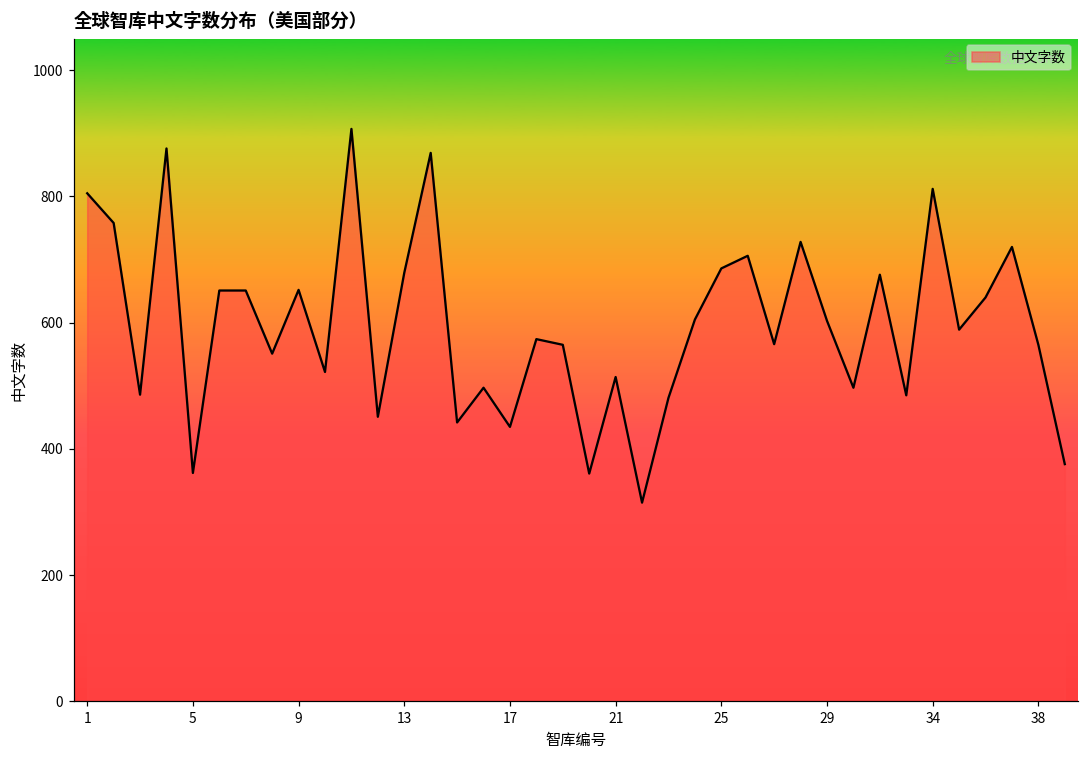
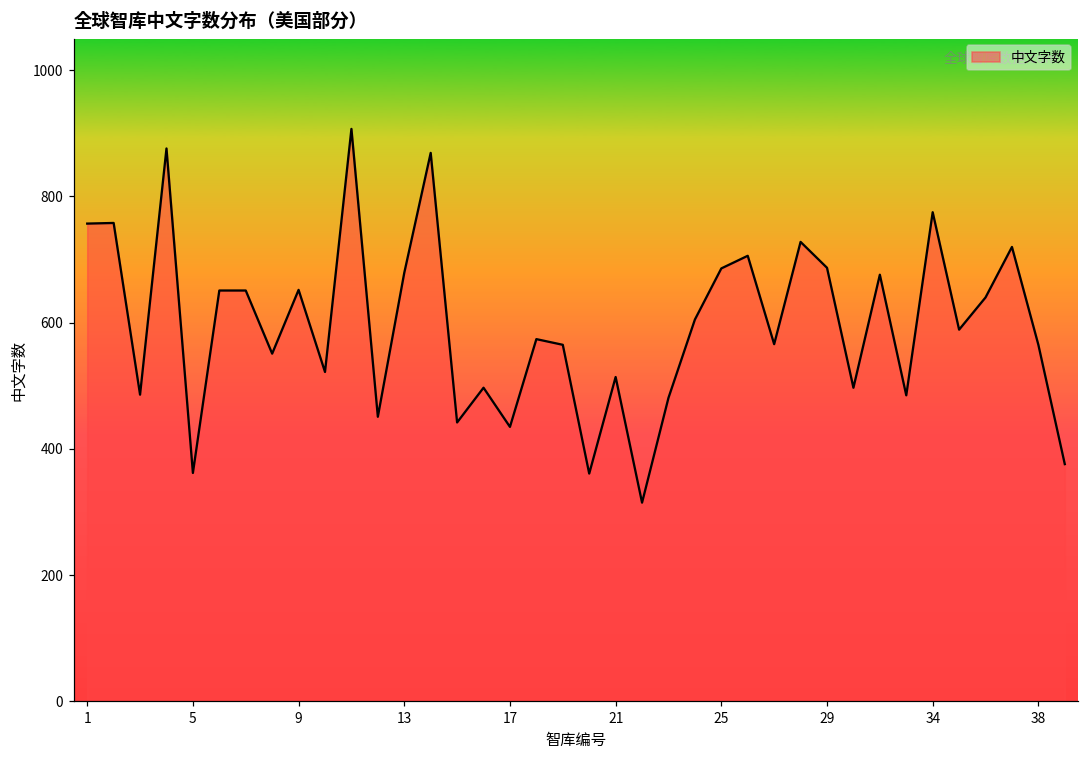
1: 810 -> 760
29: 600 -> 690
34: 810 -> 780
